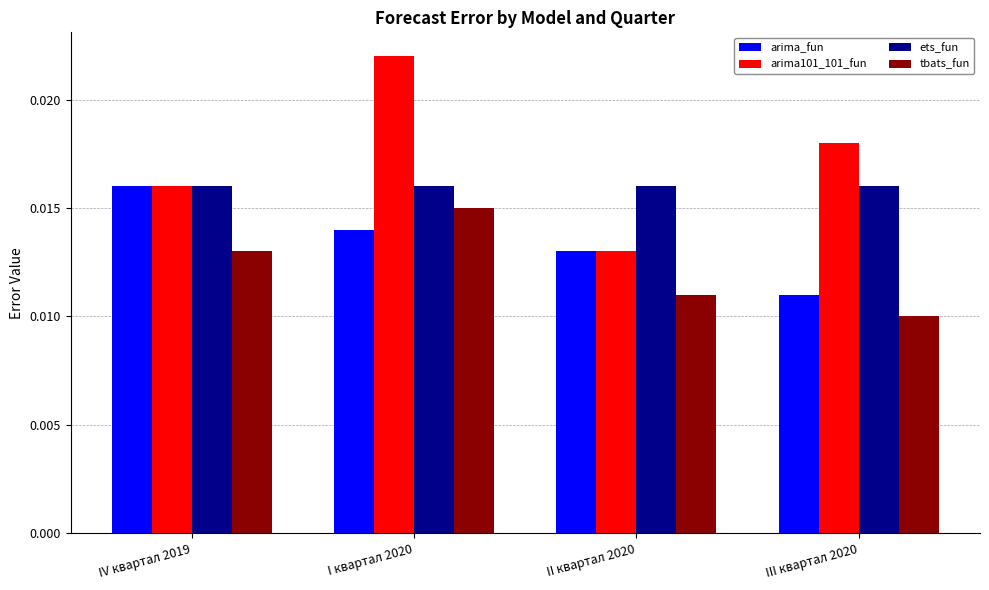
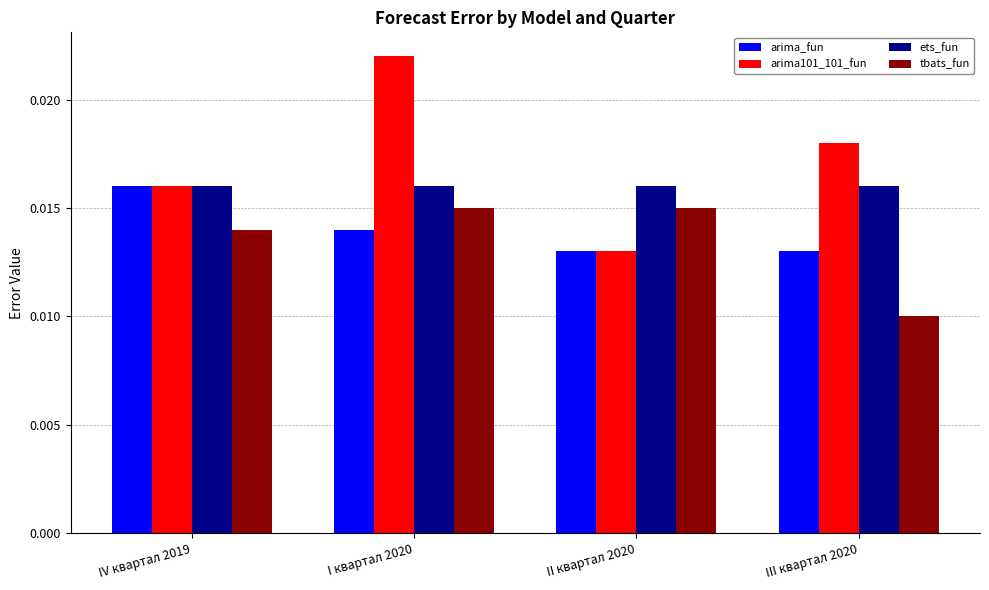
tbats_fun, IV квартал 2019: 0.013 -> 0.014
tbats_fun, II квартал 2020: 0.011 -> 0.015
arima_fun, III квартал 2020: 0.011 -> 0.013
